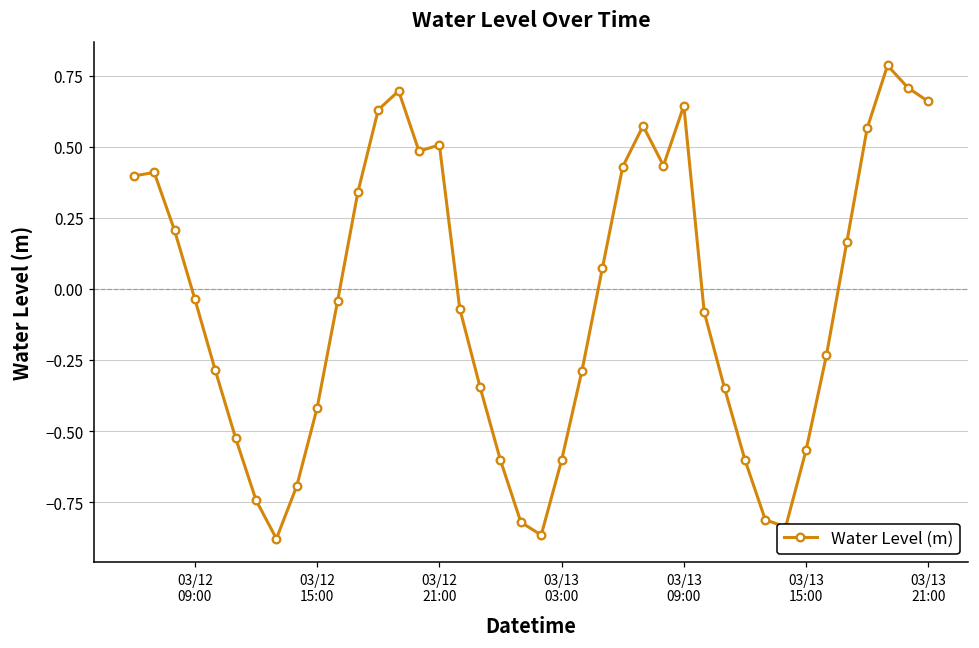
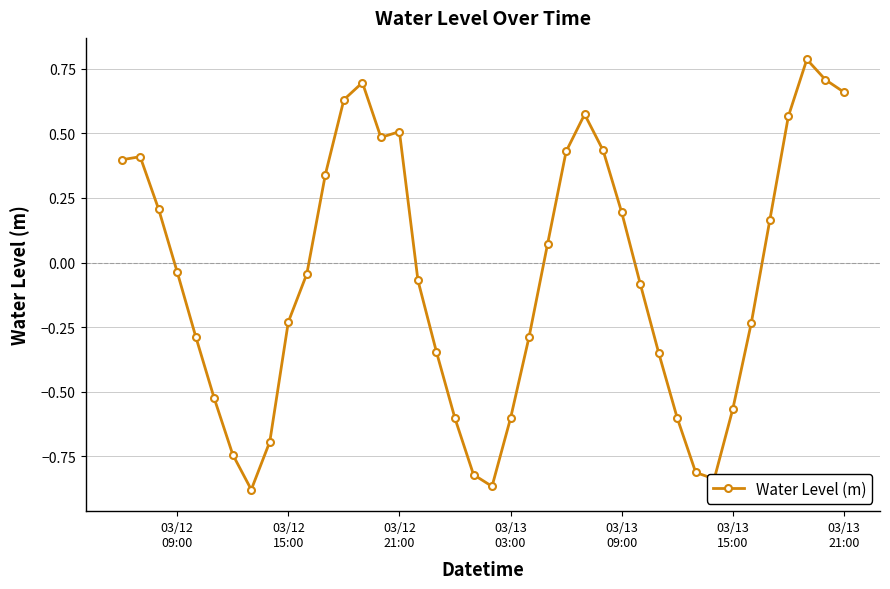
03/12 15:00: -0.42 -> -0.23
03/13 09:00: 0.64 -> 0.19
